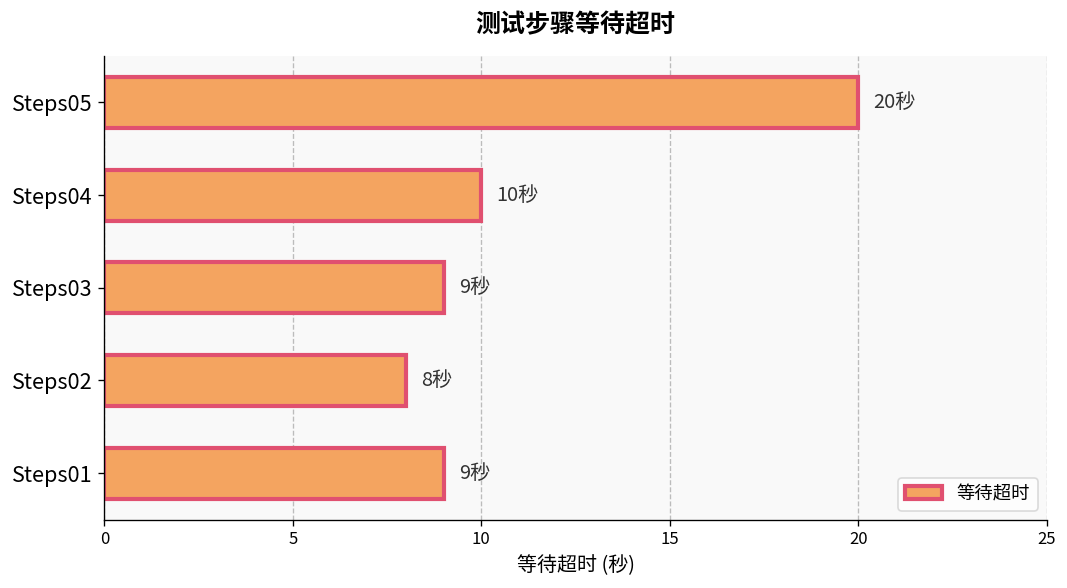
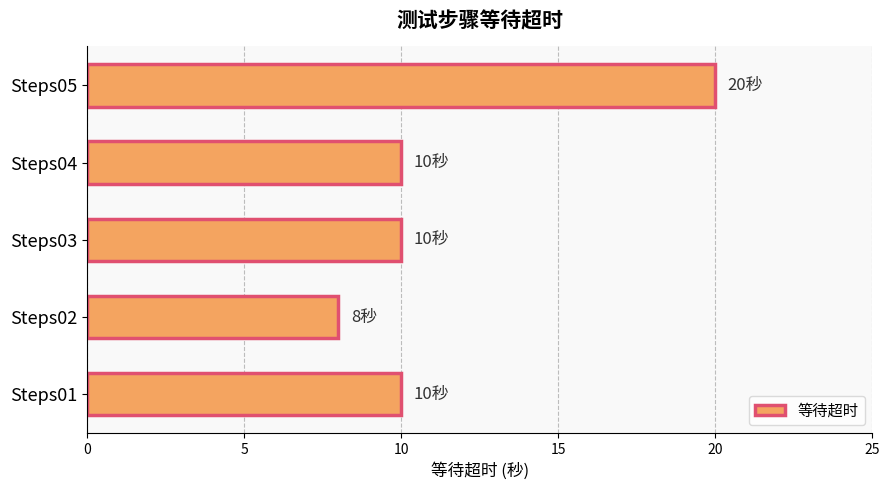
Steps03: 9秒 -> 10秒
Steps01: 9秒 -> 10秒
